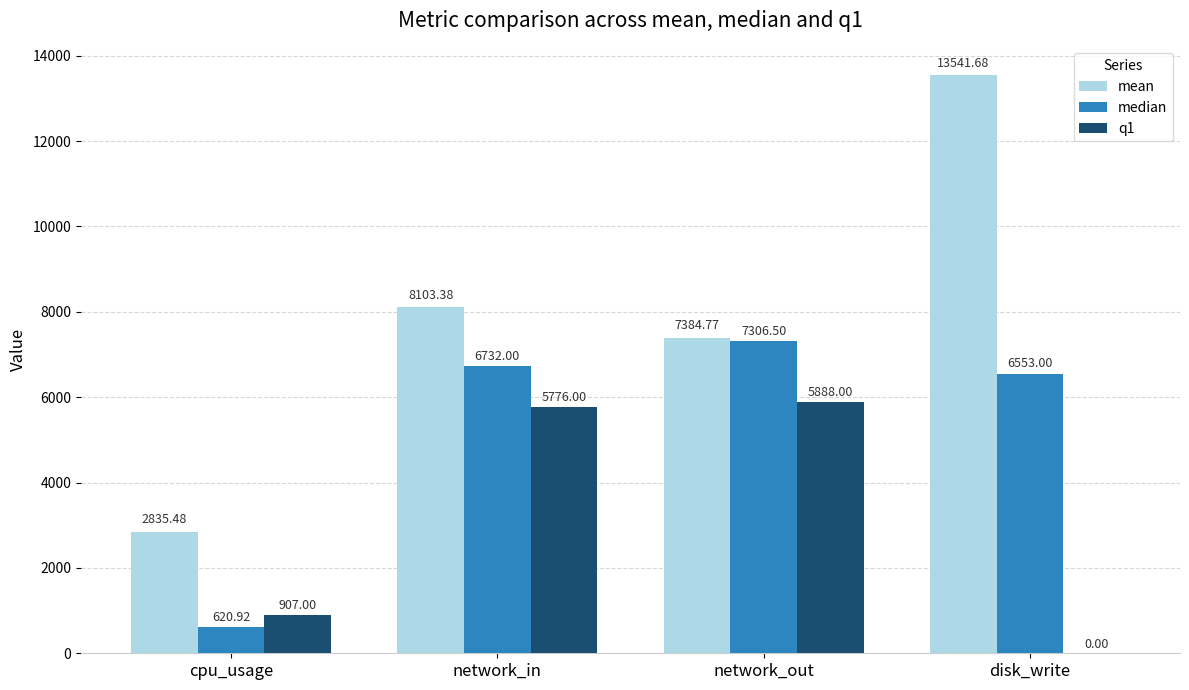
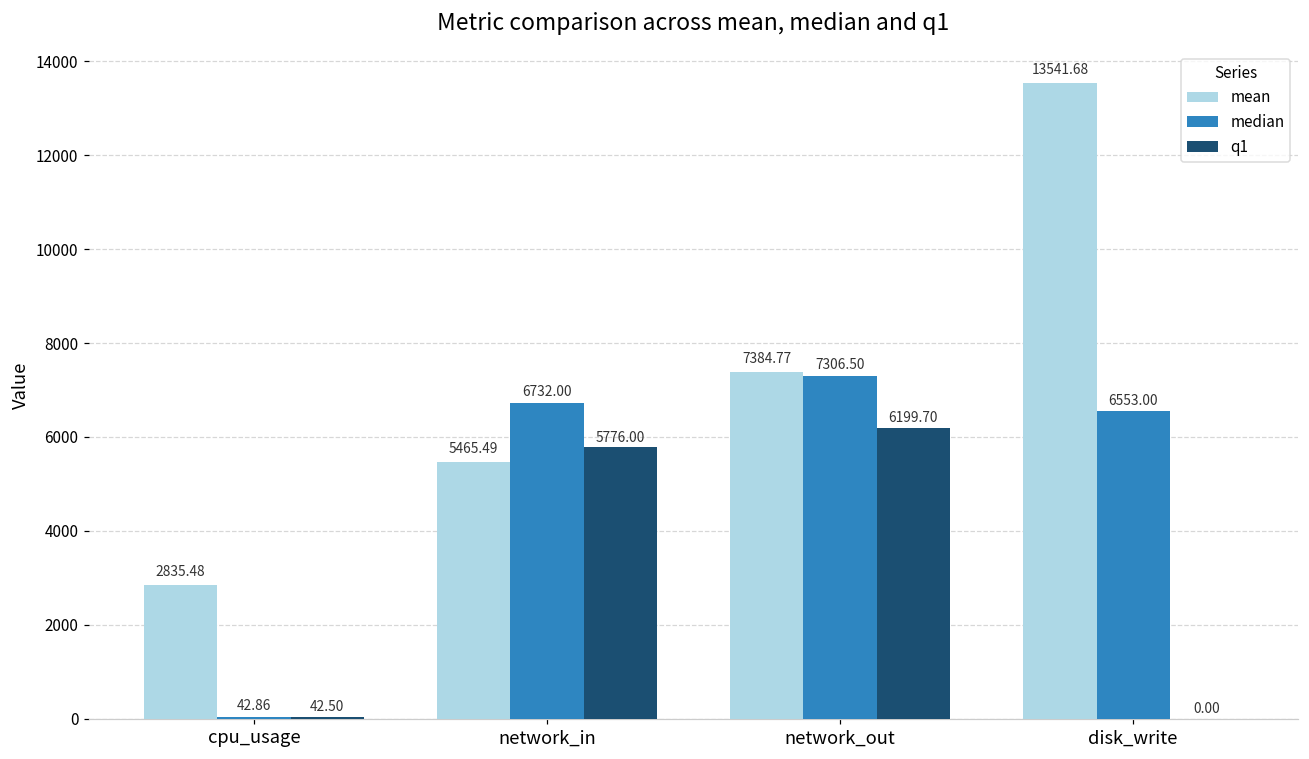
median, cpu_usage: 620.92 -> 42.86
q1, cpu_usage: 907.00 -> 42.50
mean, network_in: 8103.38 -> 5465.49
q1, network_out: 5888.00 -> 6199.70
